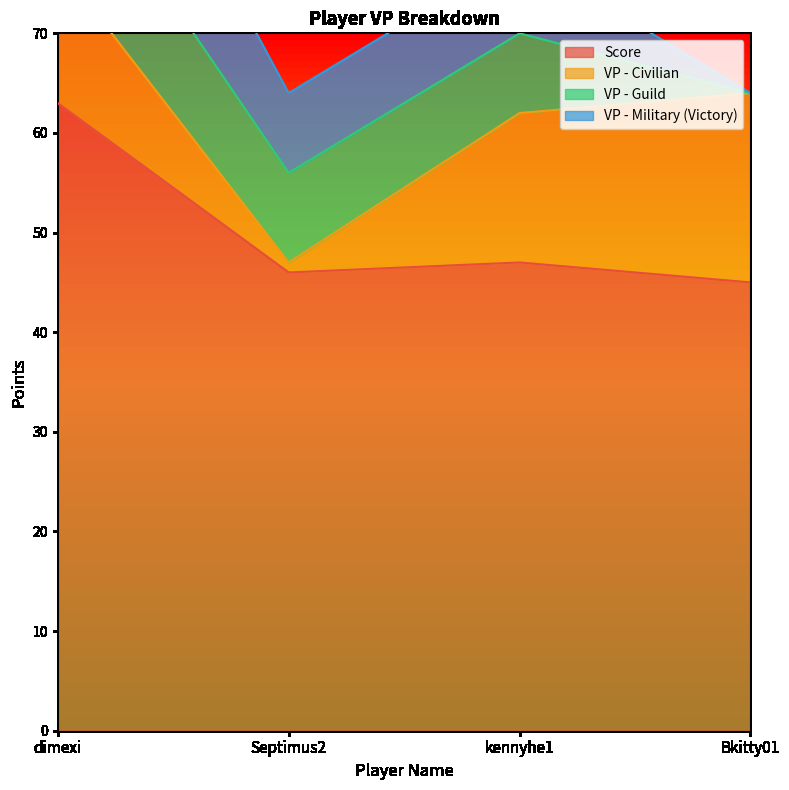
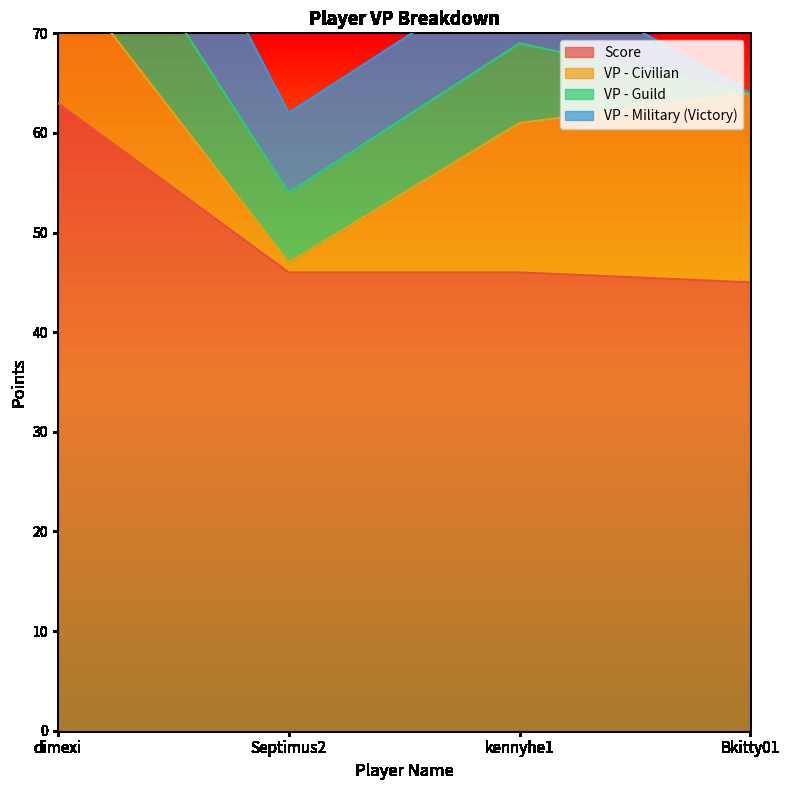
VP - Guild, Septimus2: 9 -> 7
Score, kennyhe1: 47 -> 46
